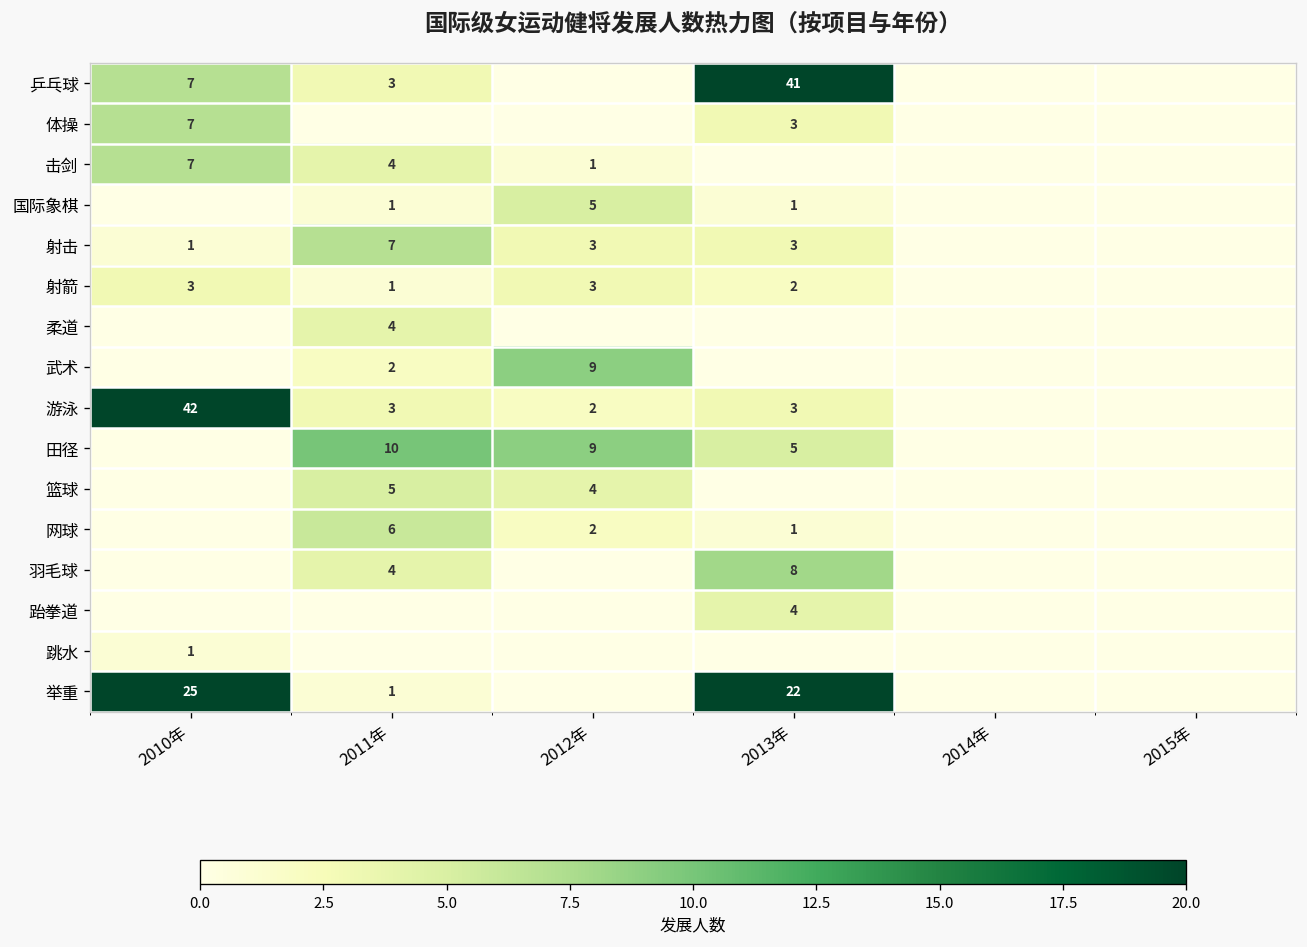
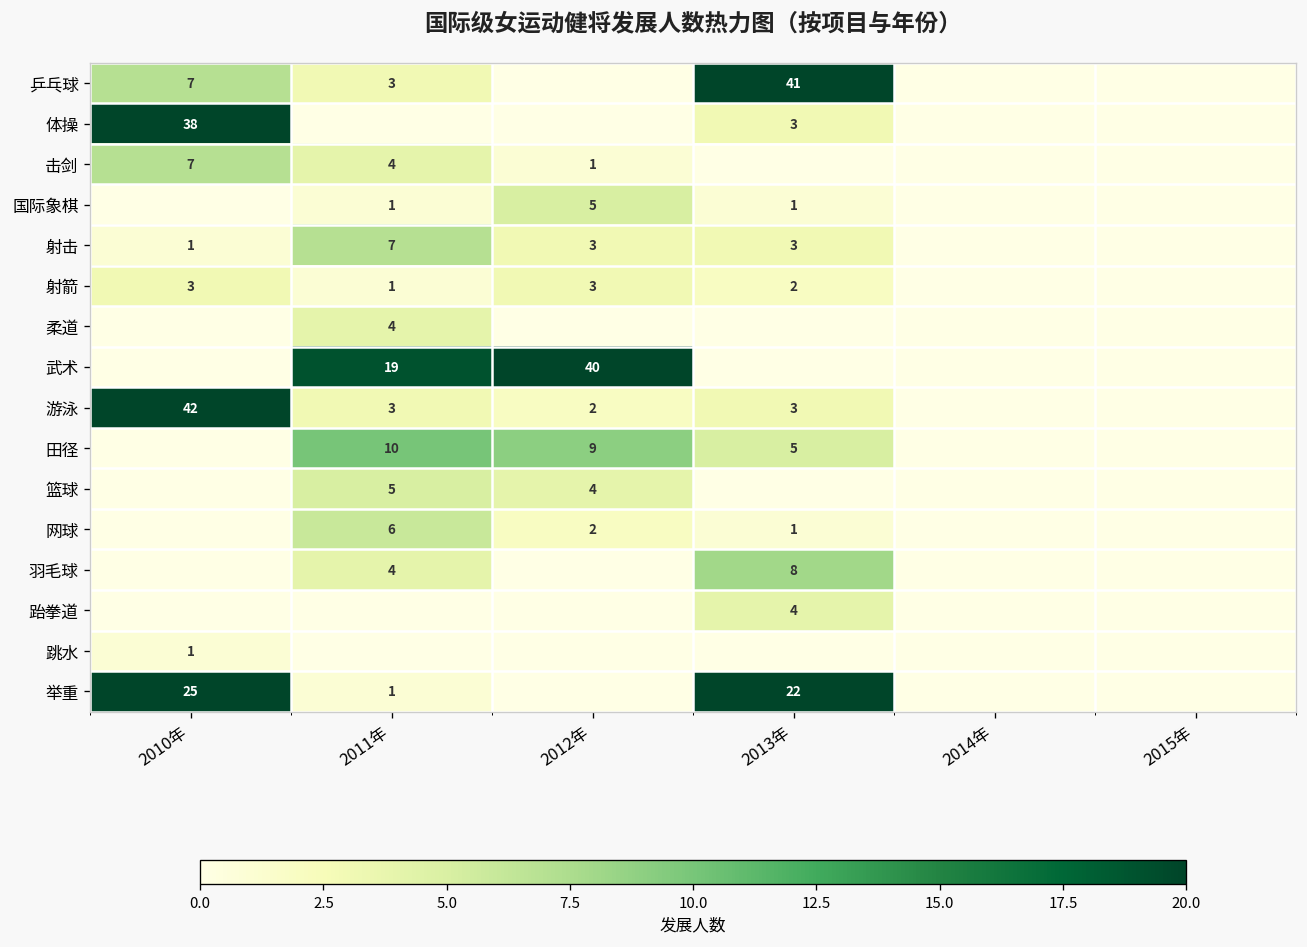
体操, 2010年: 7 -> 38
武术, 2011年: 2 -> 19
武术, 2012年: 9 -> 40
